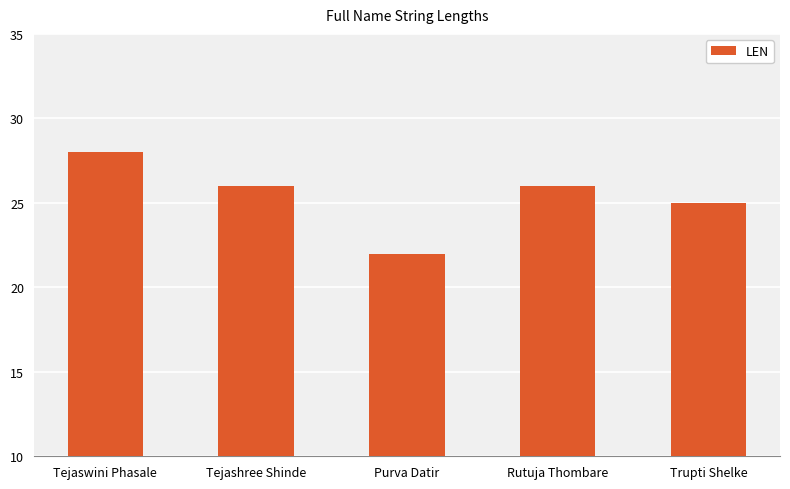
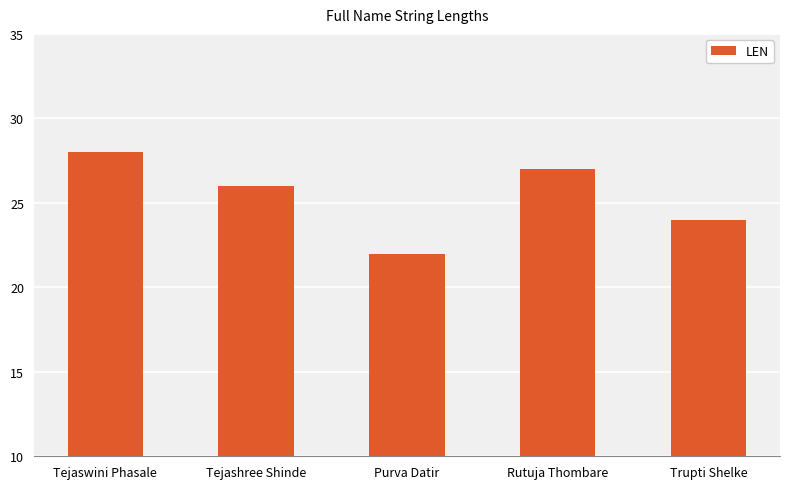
Rutuja Thombare: 26 -> 27
Trupti Shelke: 25 -> 24
